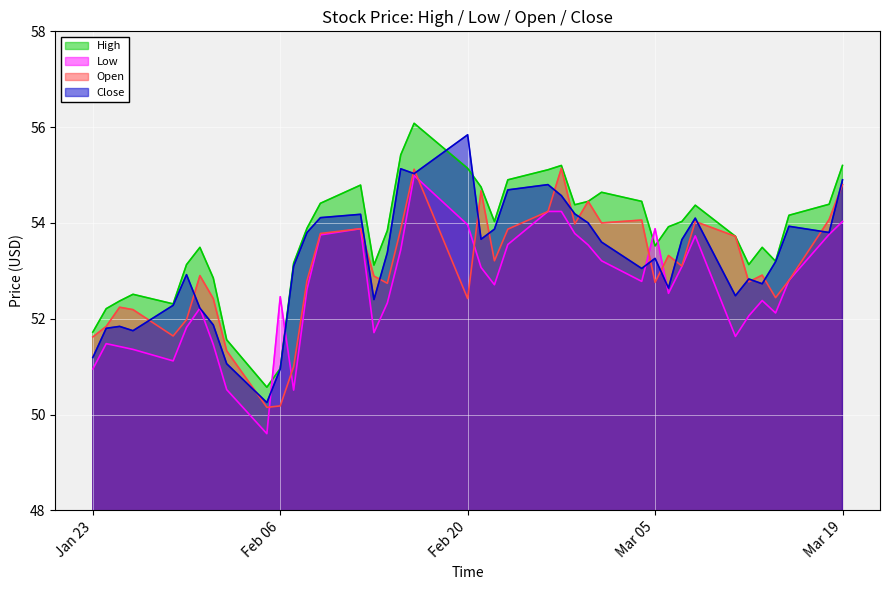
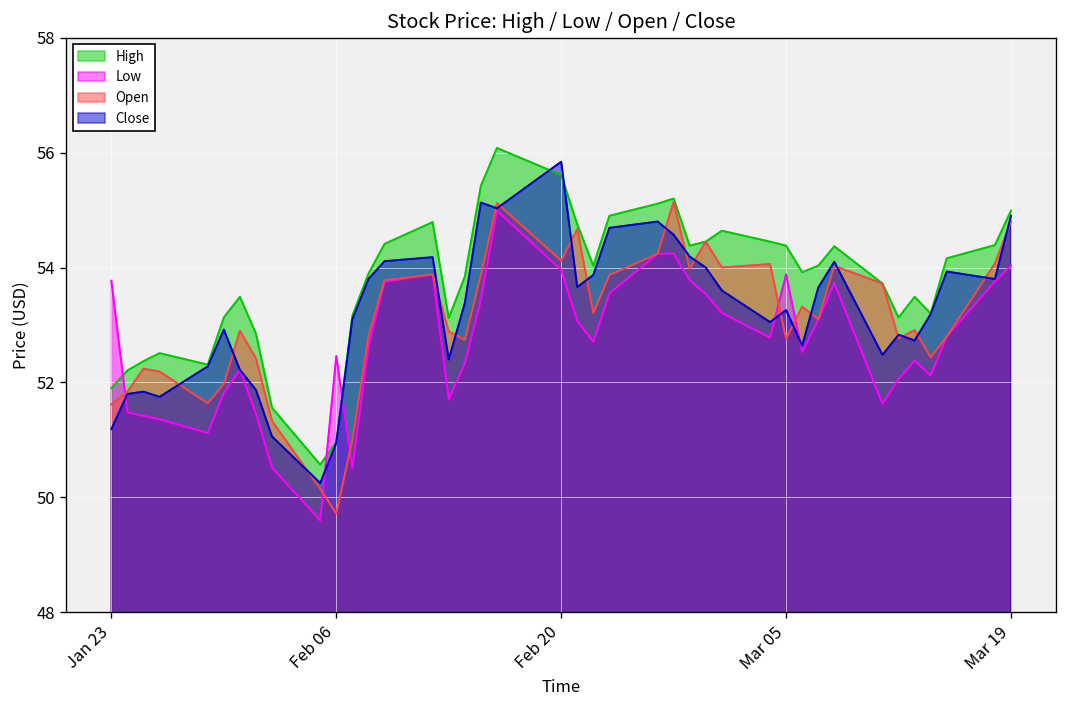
High, Jan 23: 51.7 -> 51.9
Low, Jan 23: 51.0 -> 53.8
Open, Feb 06: 50.2 -> 49.7
High, Feb 20: 55.1 -> 55.6
Open, Feb 20: 52.4 -> 54.1
High, Mar 05: 53.5 -> 54.4
High, Mar 19: 55.2 -> 55.0
